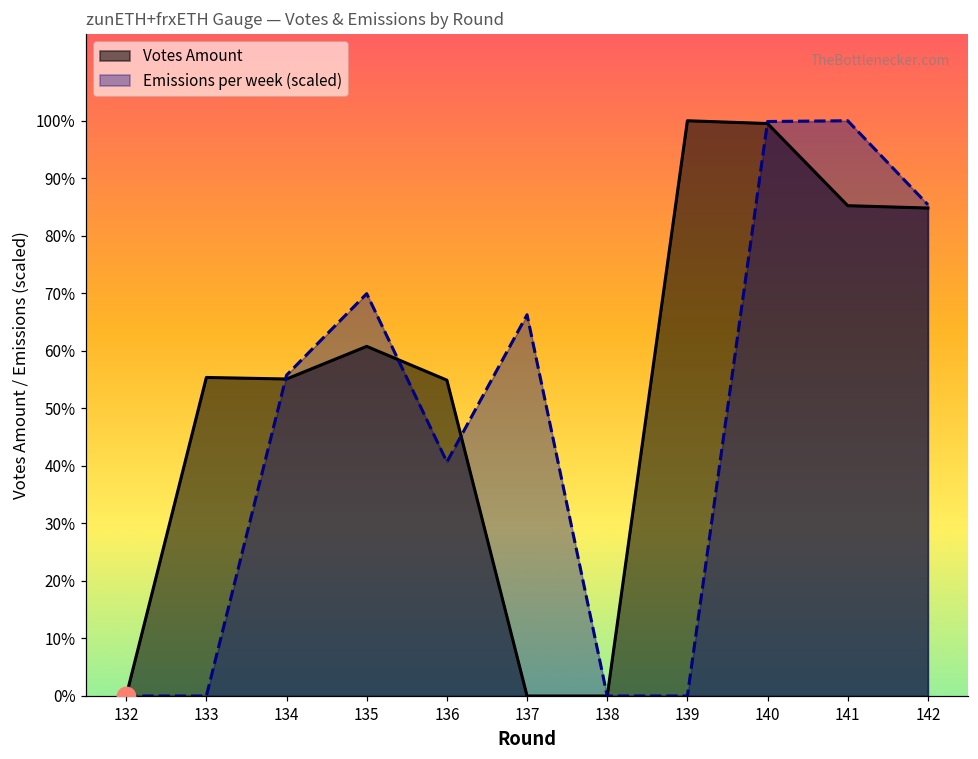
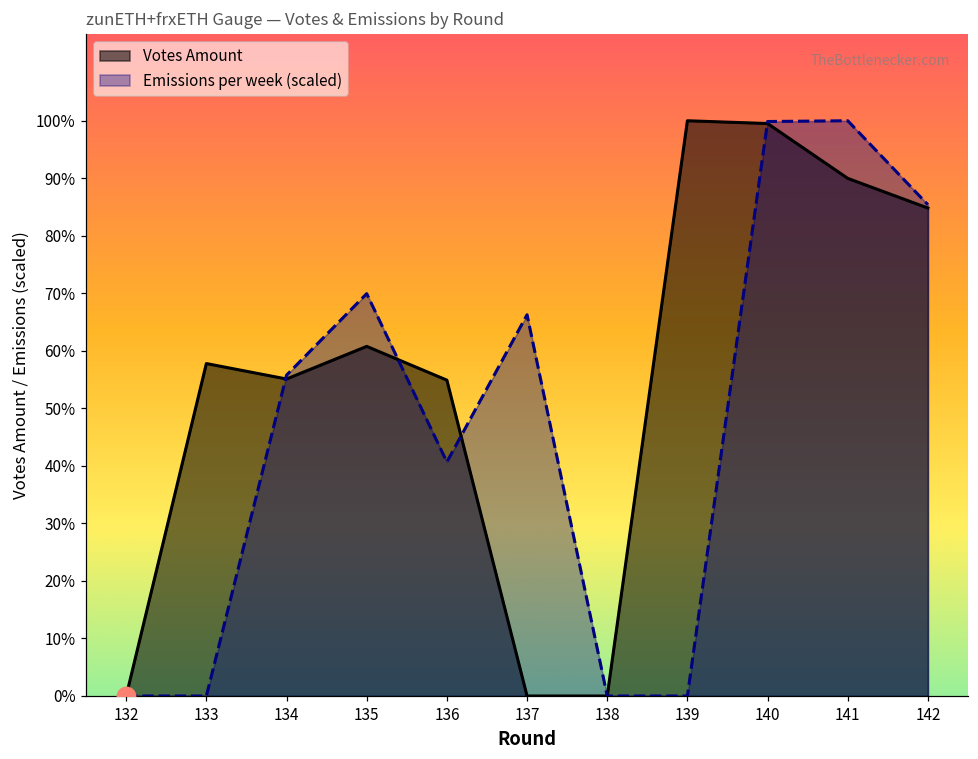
Votes Amount, 133: 55% -> 58%
Votes Amount, 141: 85% -> 90%
